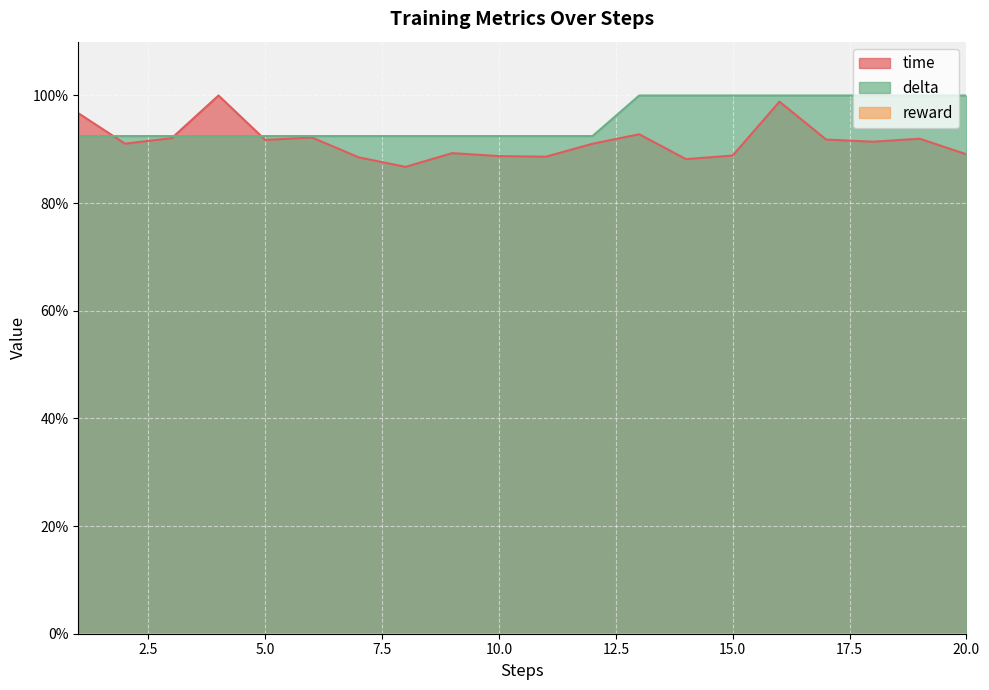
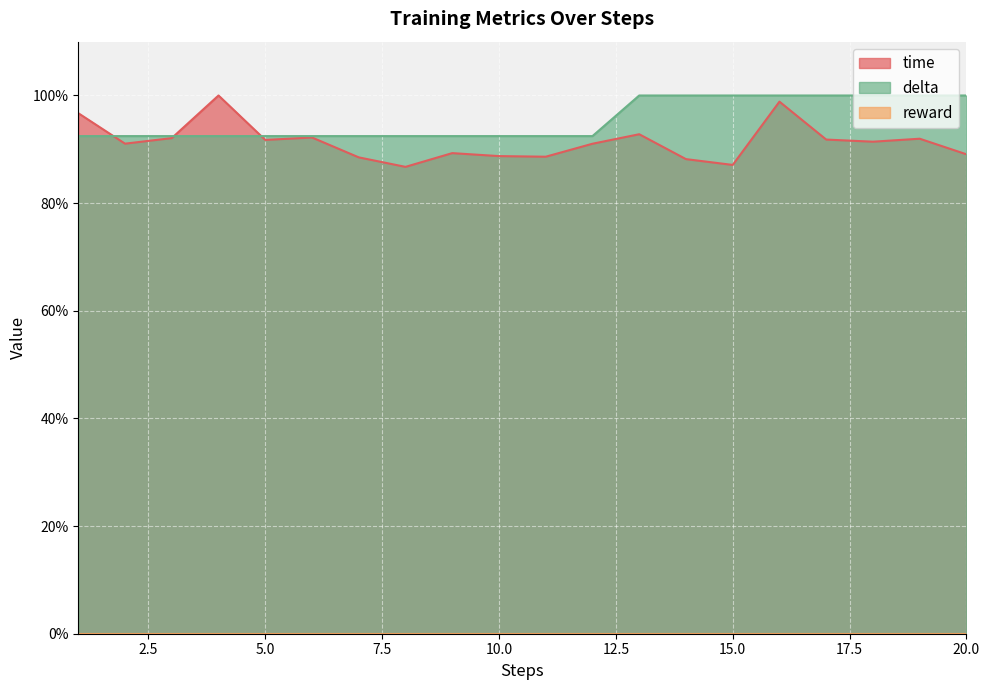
time, 15.0: 89% -> 87%
